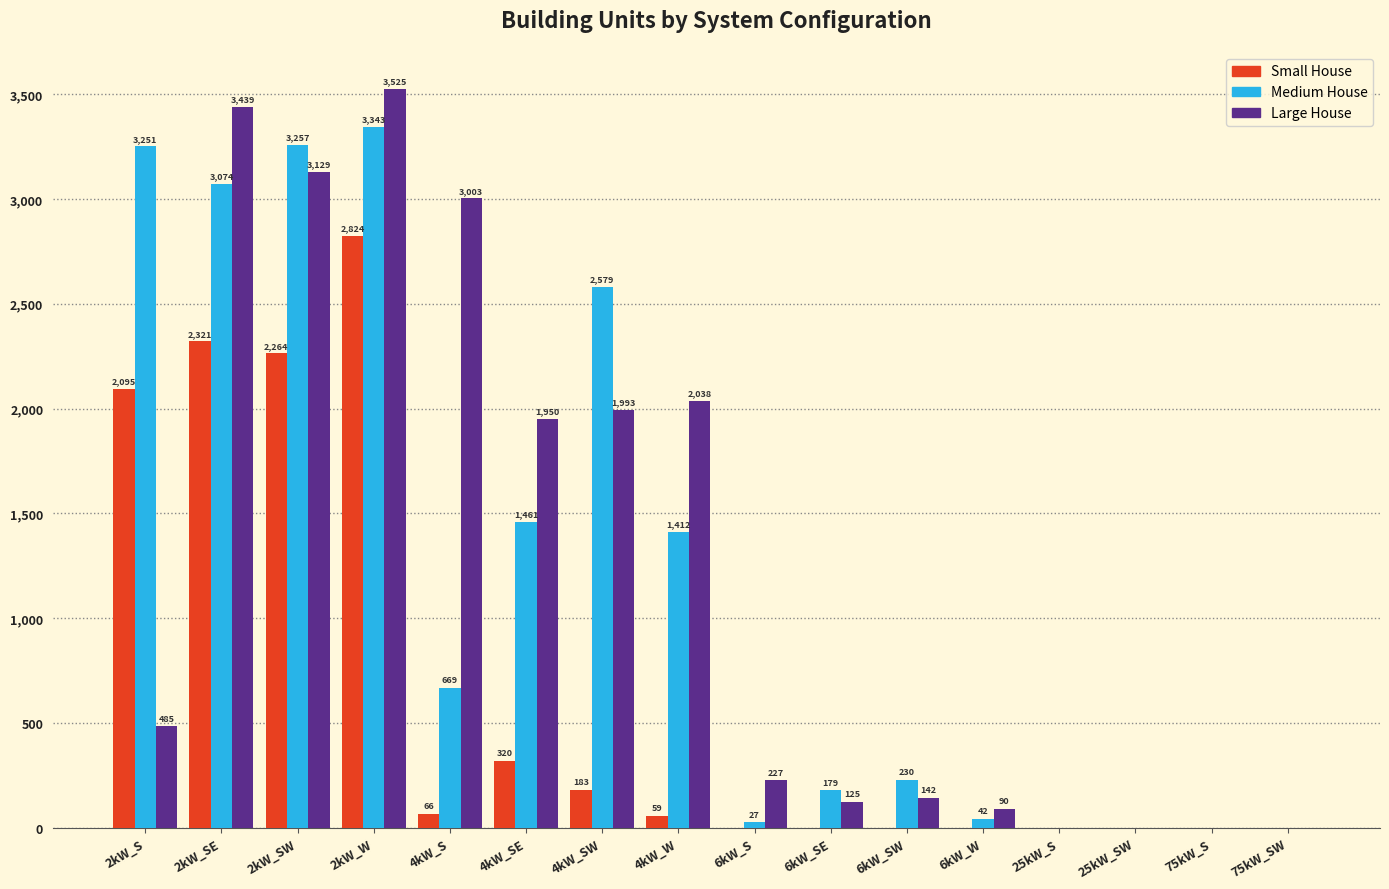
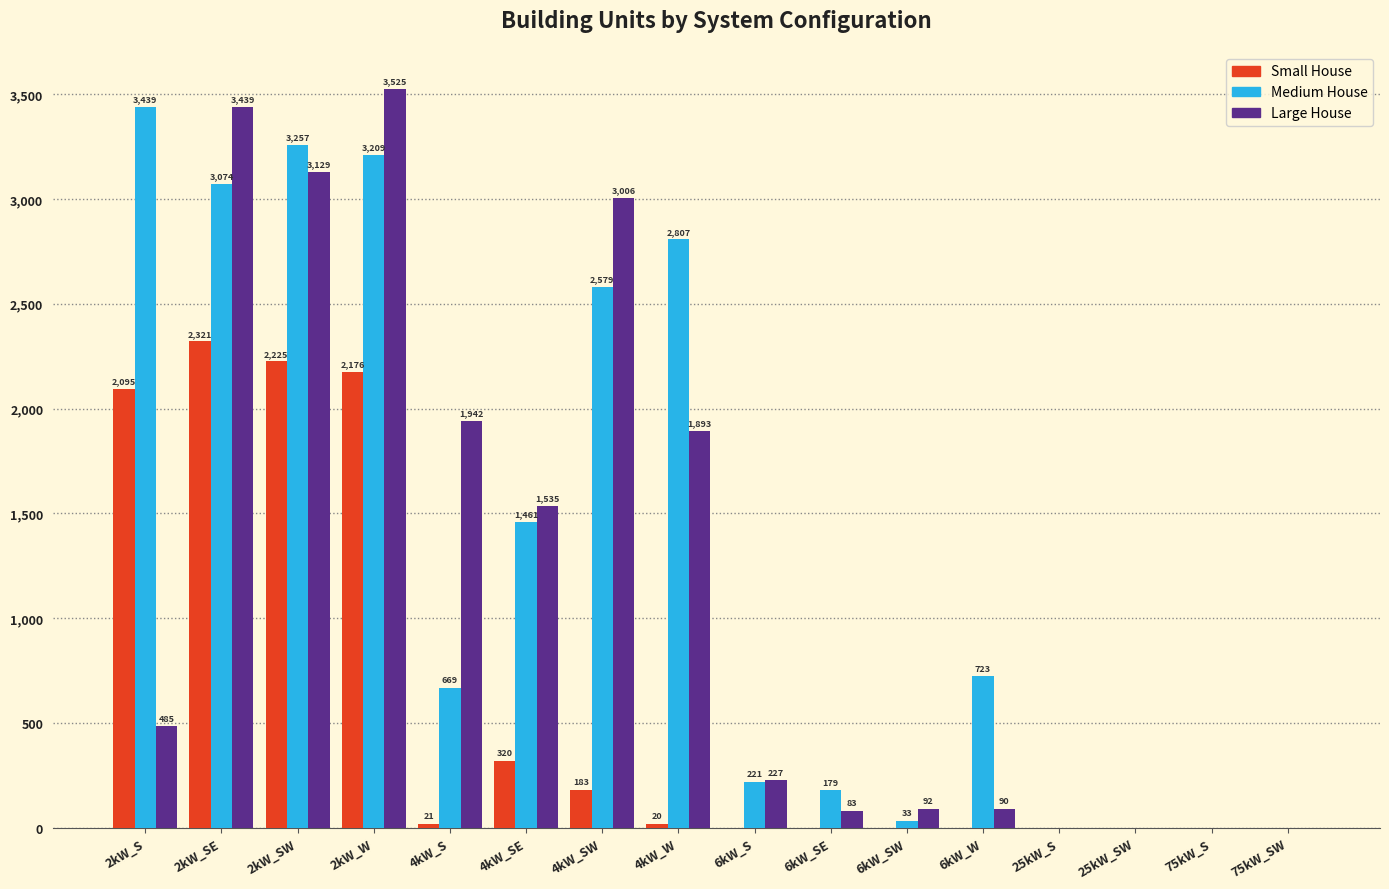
Medium House, 2kW_S: 3,251 -> 3,439
Small House, 2kW_SW: 2,264 -> 2,225
Small House, 2kW_W: 2,824 -> 2,176
Medium House, 2kW_W: 3,343 -> 3,209
Small House, 4kW_S: 66 -> 21
Large House, 4kW_S: 3,003 -> 1,942
Large House, 4kW_SE: 1,950 -> 1,535
Large House, 4kW_SW: 1,993 -> 3,006
Small House, 4kW_W: 59 -> 20
Medium House, 4kW_W: 1,412 -> 2,807
Large House, 4kW_W: 2,038 -> 1,893
Medium House, 6kW_S: 27 -> 221
Large House, 6kW_SE: 125 -> 83
Medium House, 6kW_SW: 230 -> 33
Large House, 6kW_SW: 142 -> 92
Medium House, 6kW_W: 42 -> 723
